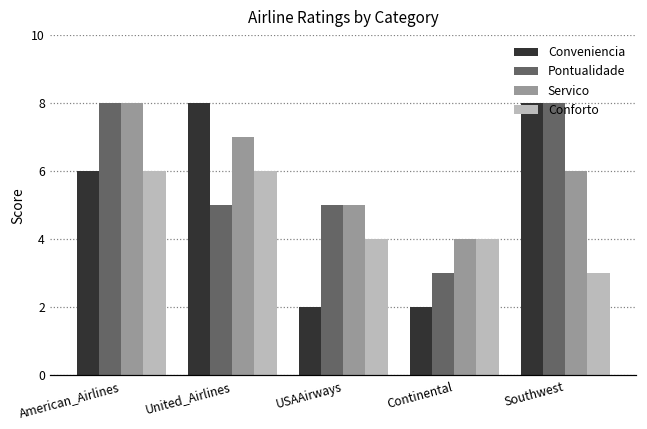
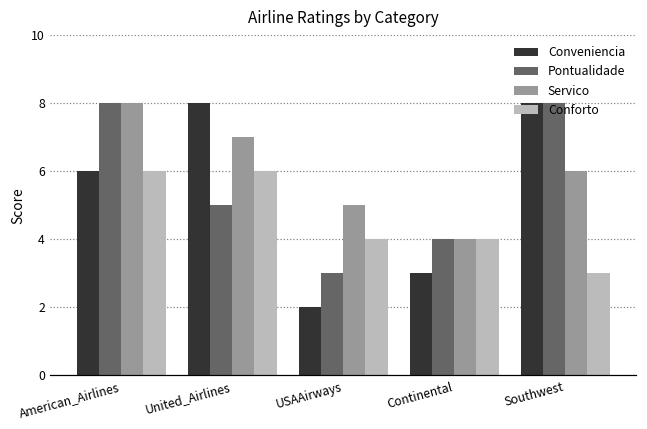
Pontualidade, USAAirways: 5 -> 3
Conveniencia, Continental: 2 -> 3
Pontualidade, Continental: 3 -> 4
